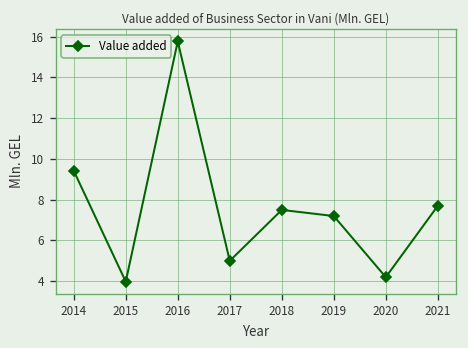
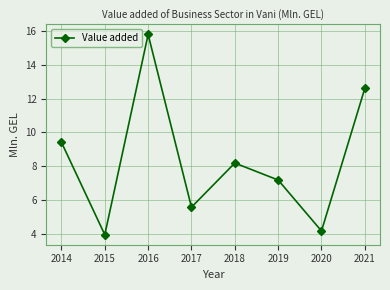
2017: 5.0 -> 5.6
2018: 7.5 -> 8.2
2021: 7.7 -> 12.6
